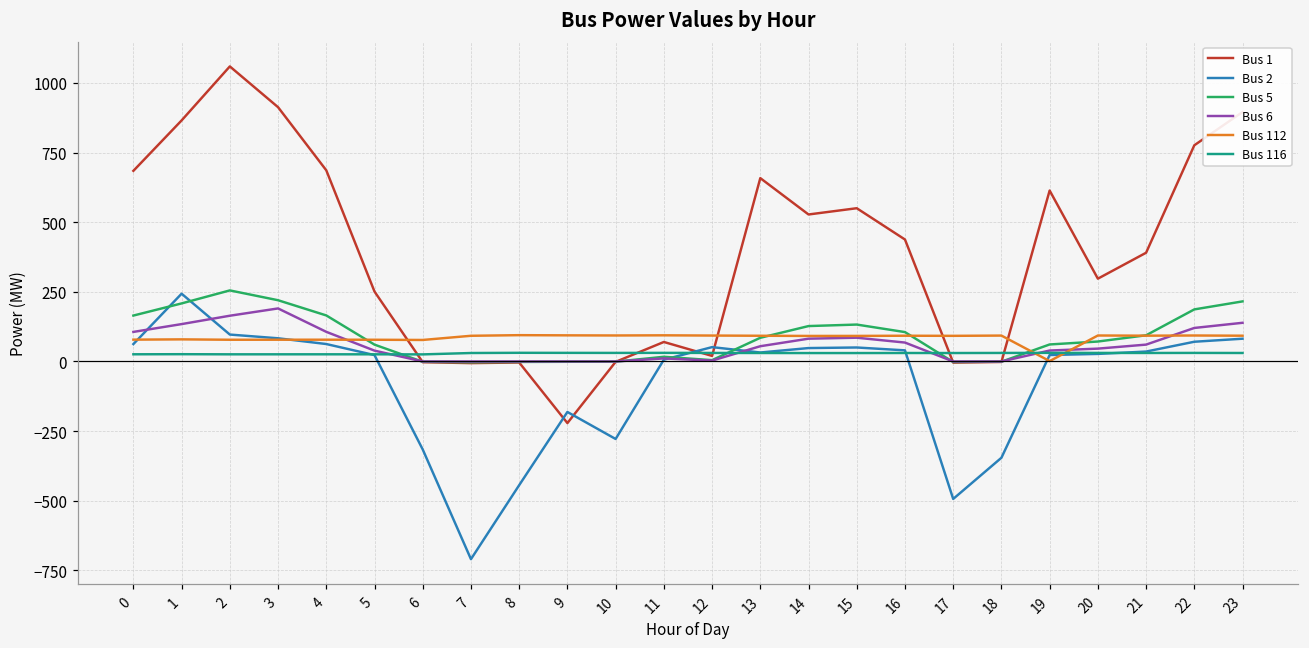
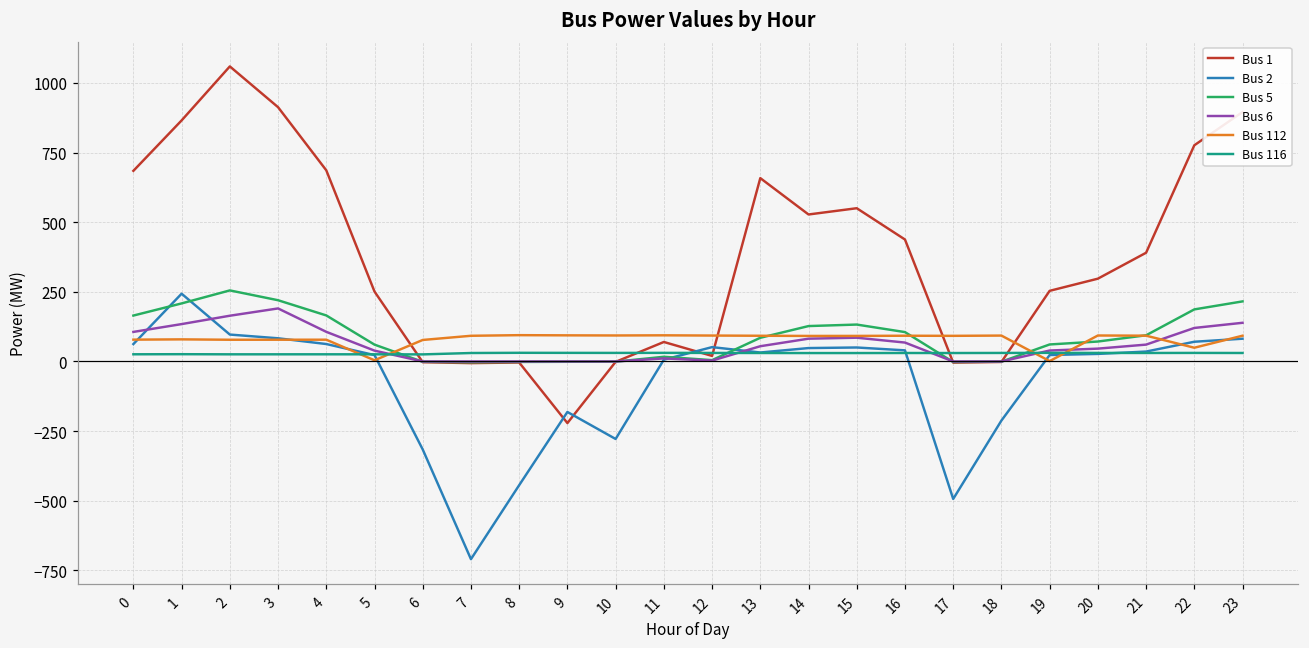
Bus 112, 5: 80 -> 0
Bus 2, 18: -350 -> -210
Bus 1, 19: 610 -> 250
Bus 112, 22: 90 -> 50
